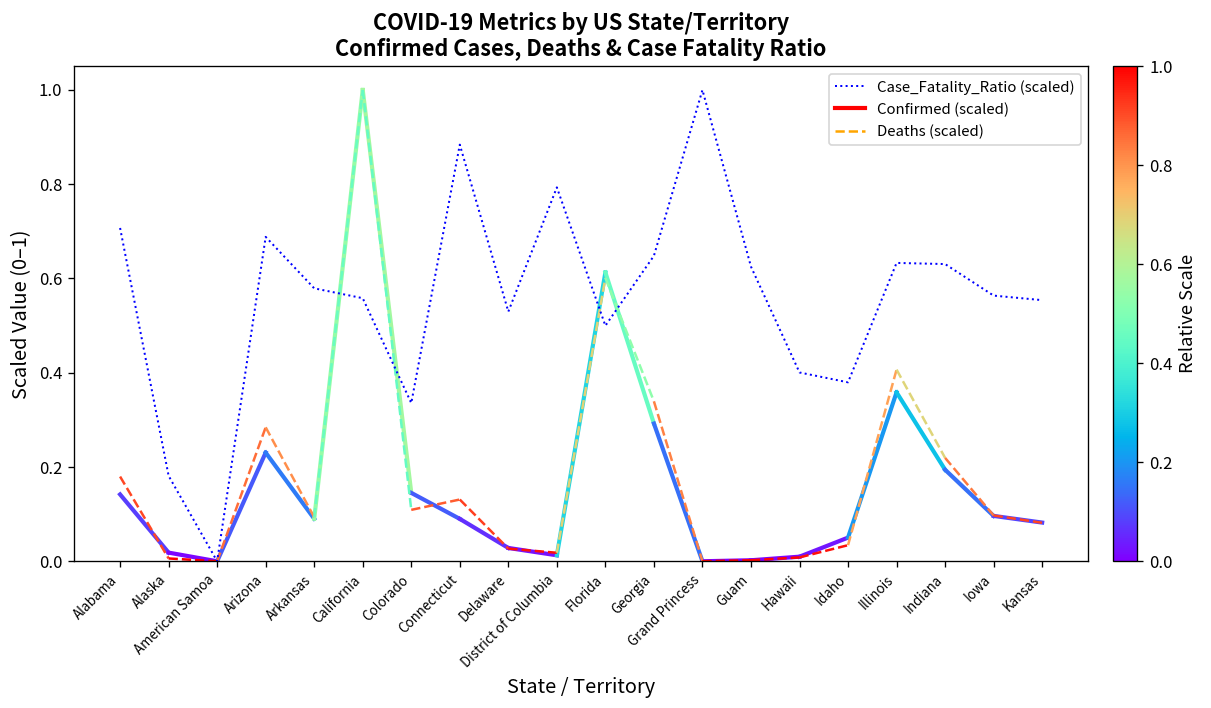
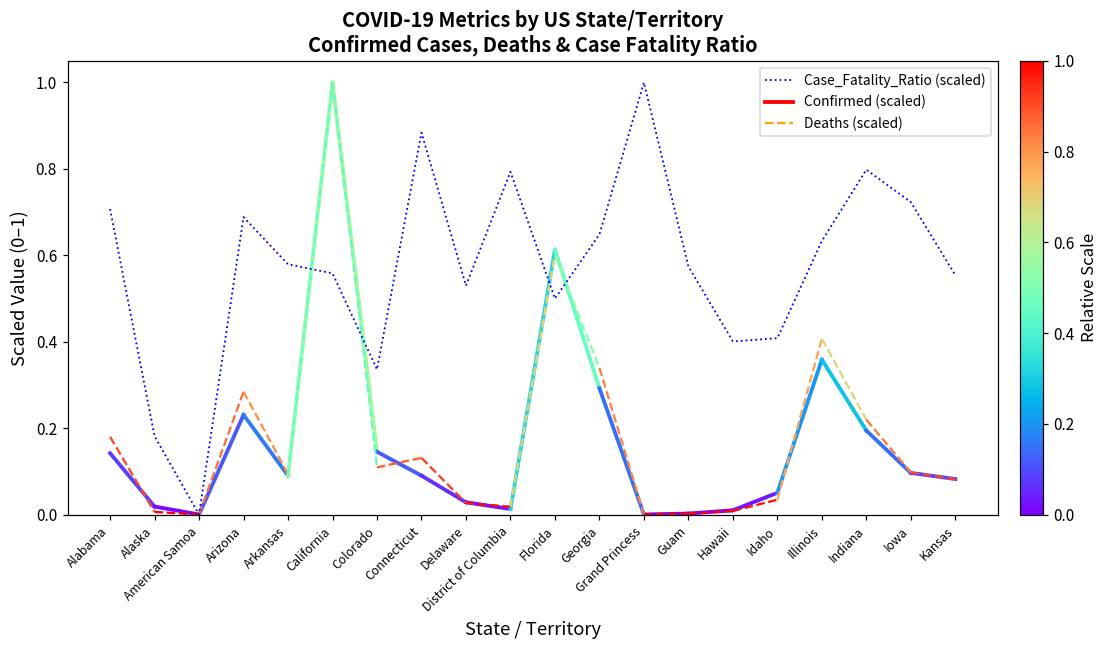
Case_Fatality_Ratio (scaled), Guam: 0.63 -> 0.57
Case_Fatality_Ratio (scaled), Idaho: 0.38 -> 0.41
Case_Fatality_Ratio (scaled), Indiana: 0.63 -> 0.80
Case_Fatality_Ratio (scaled), Iowa: 0.56 -> 0.72
